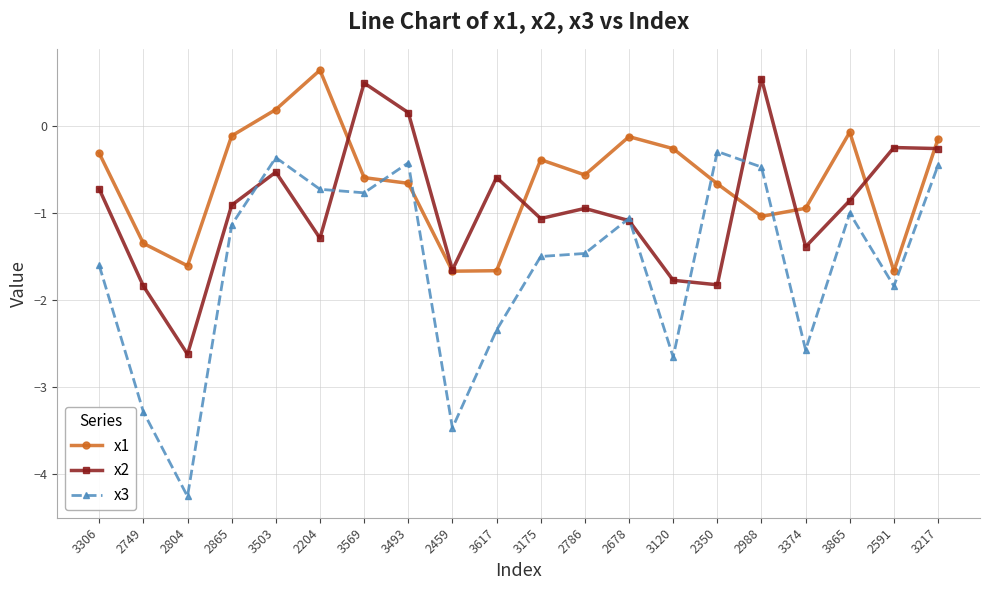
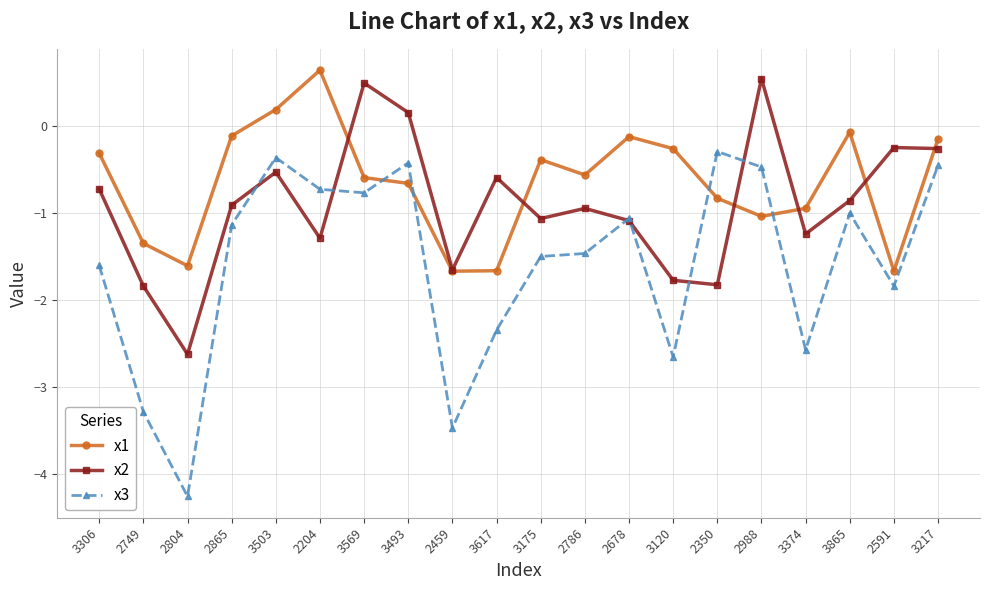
x1, 2350: -0.7 -> -0.8
x2, 3374: -1.4 -> -1.2
